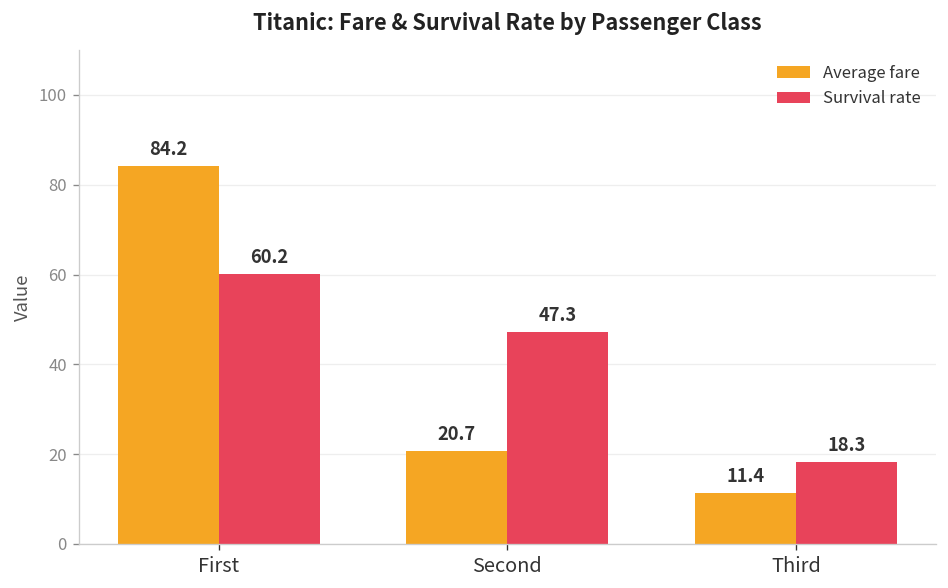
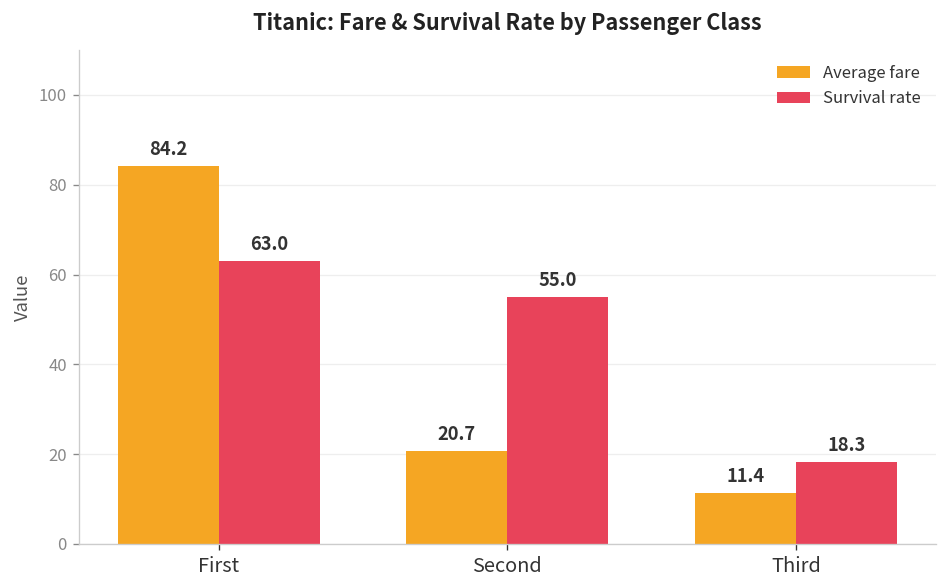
Survival rate, First: 60.2 -> 63.0
Survival rate, Second: 47.3 -> 55.0
